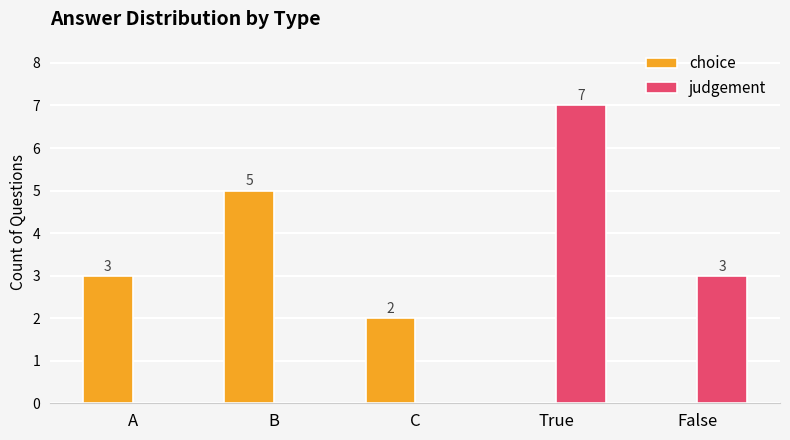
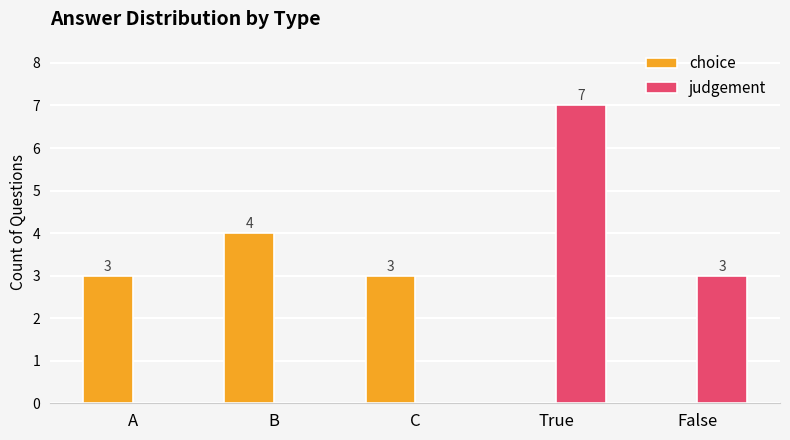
choice, B: 5 -> 4
choice, C: 2 -> 3
